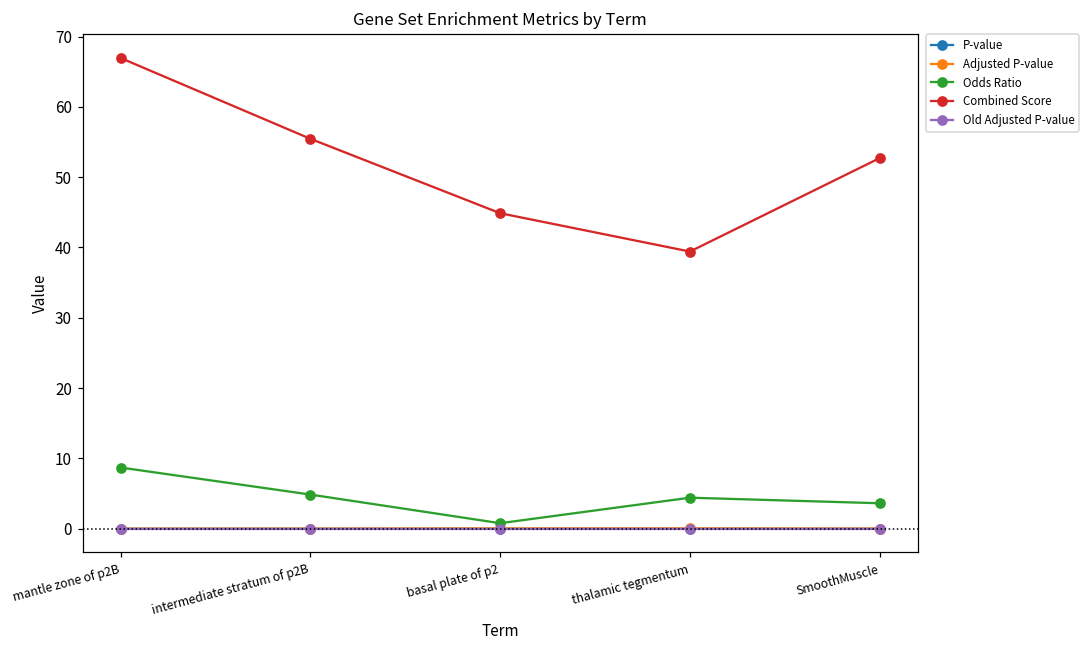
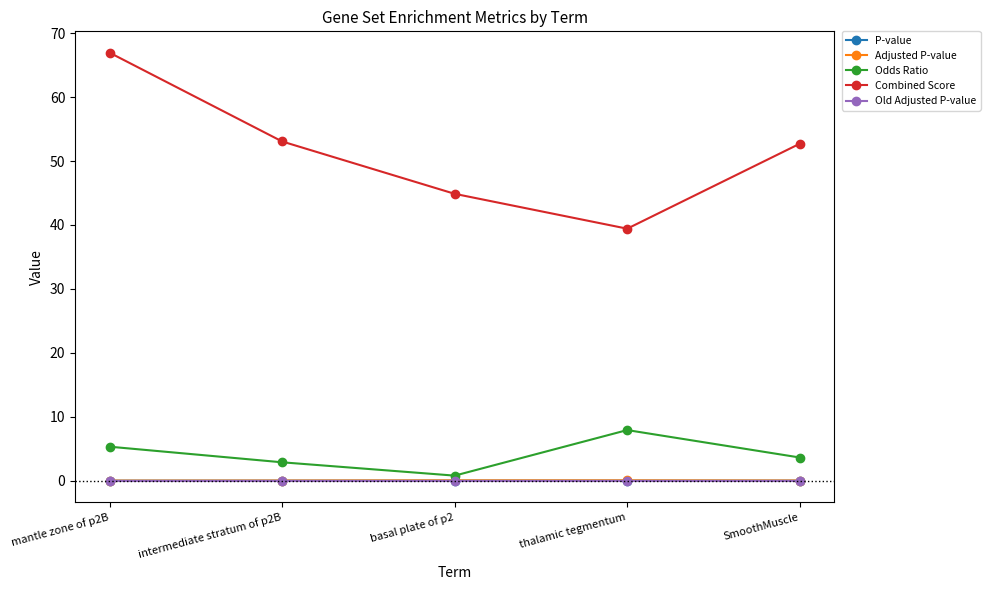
Odds Ratio, mantle zone of p2B: 9 -> 5
Odds Ratio, intermediate stratum of p2B: 5 -> 3
Combined Score, intermediate stratum of p2B: 55 -> 53
Odds Ratio, thalamic tegmentum: 4 -> 8
